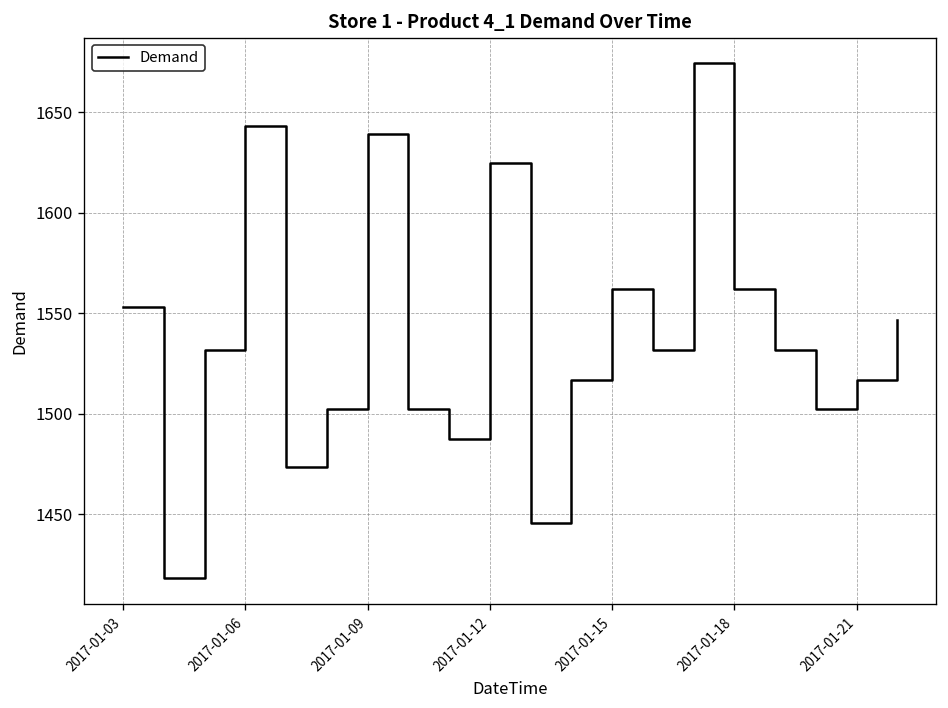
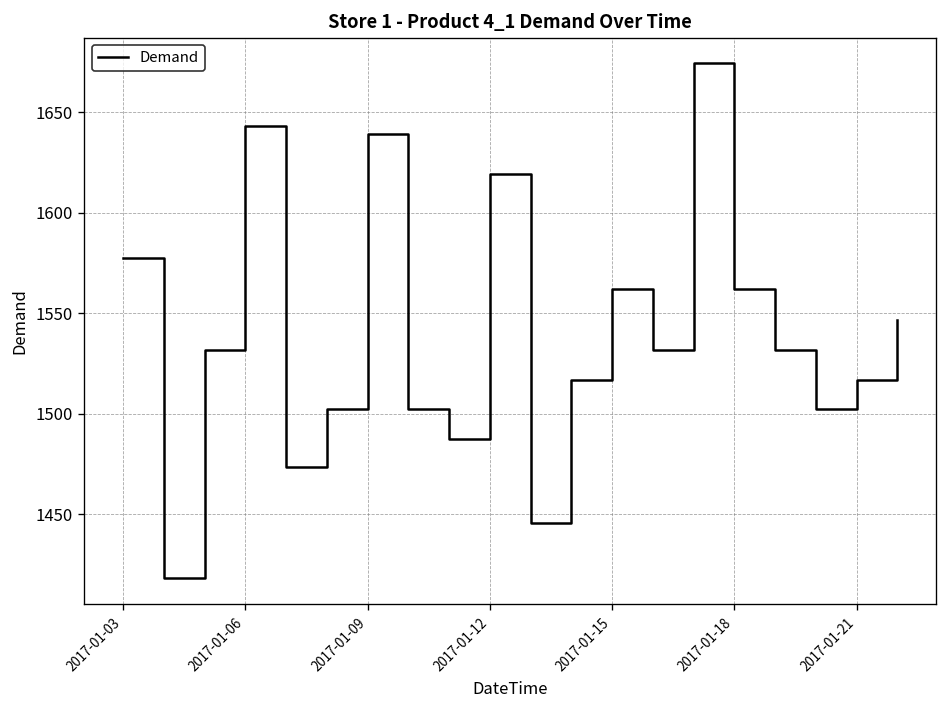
2017-01-03: 1553 -> 1577
2017-01-12: 1625 -> 1620
